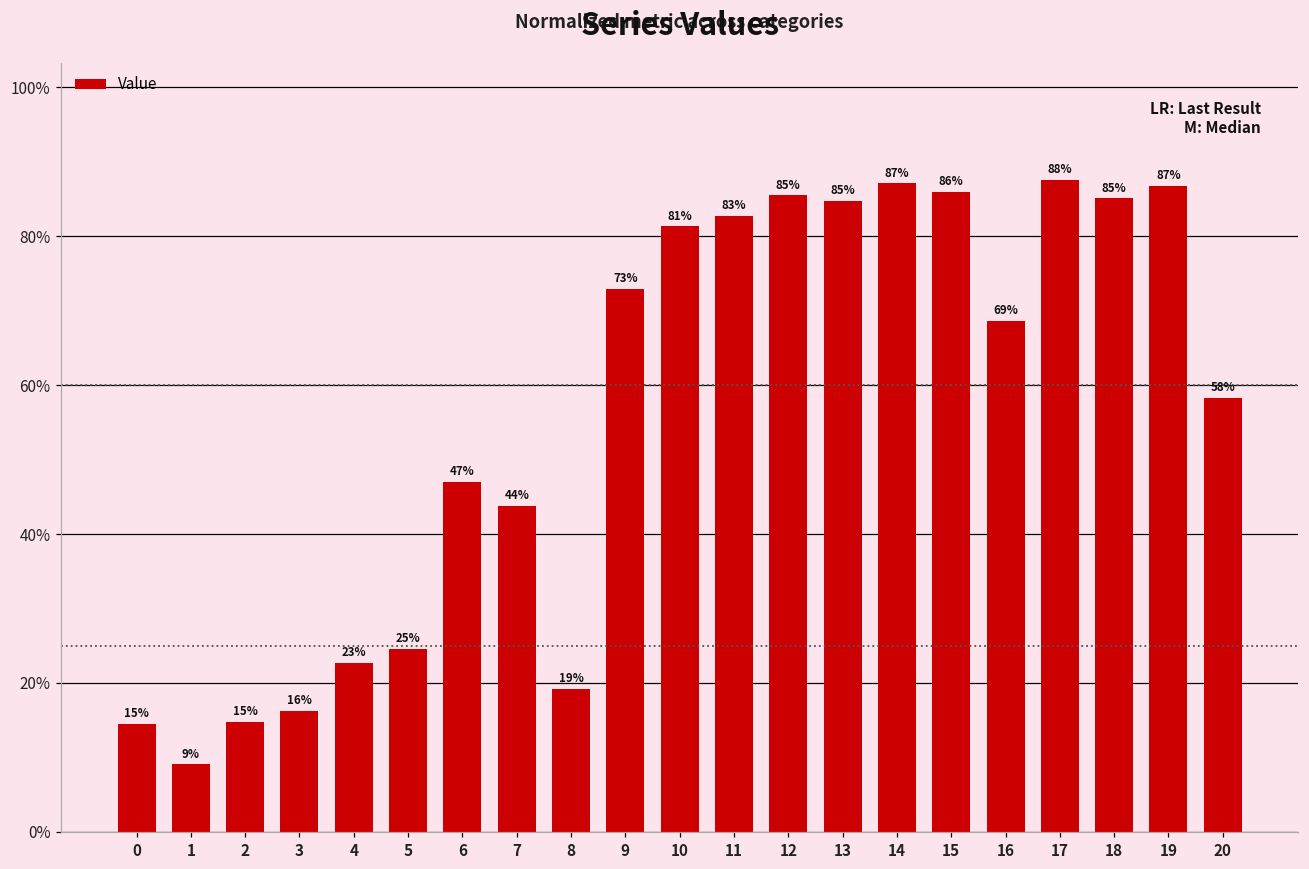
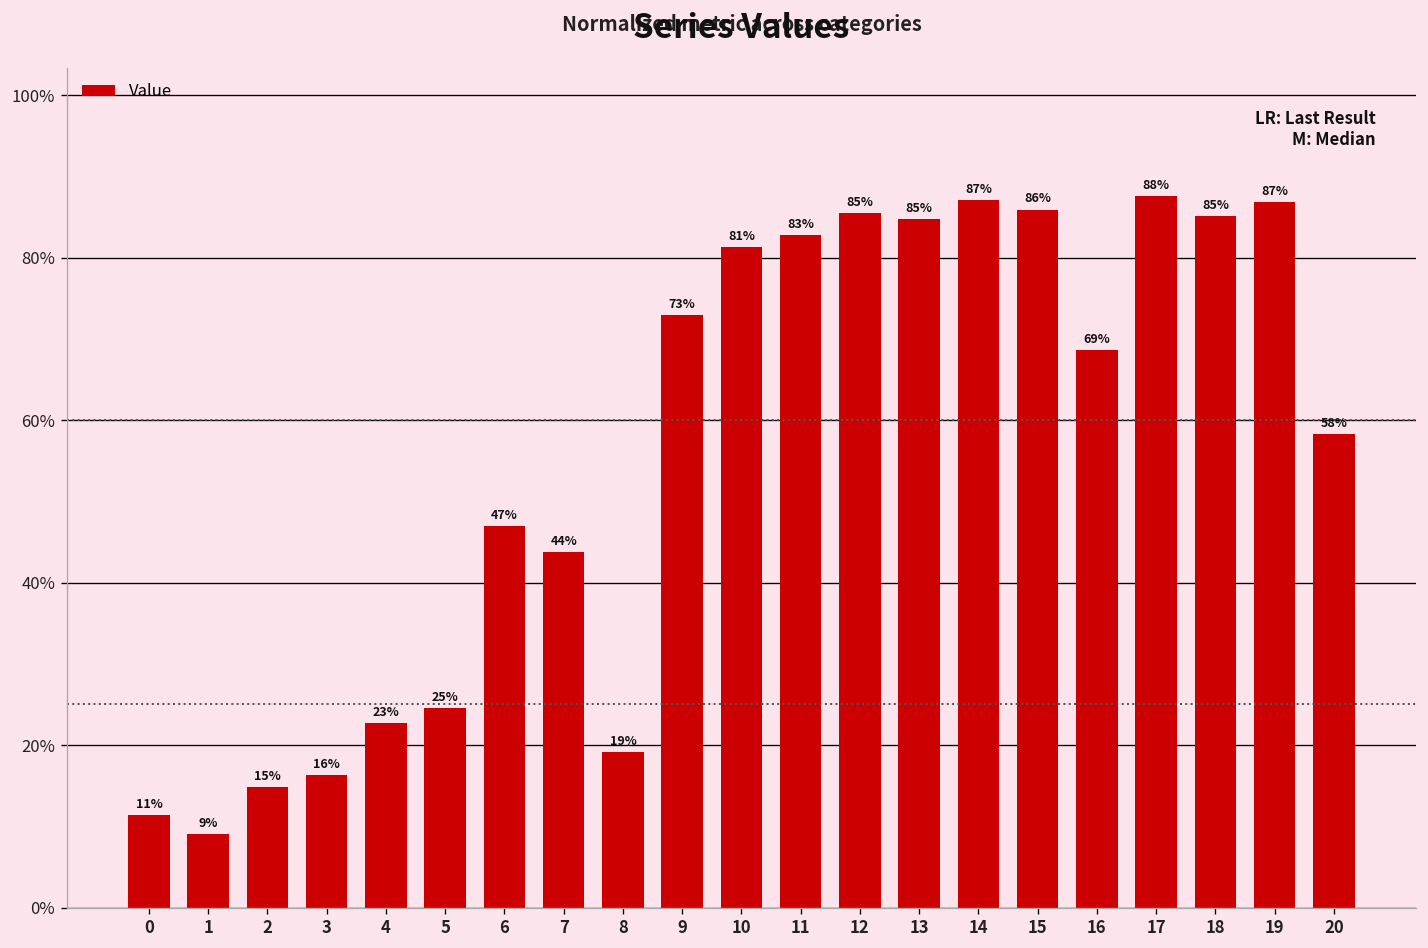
0: 15% -> 11%
